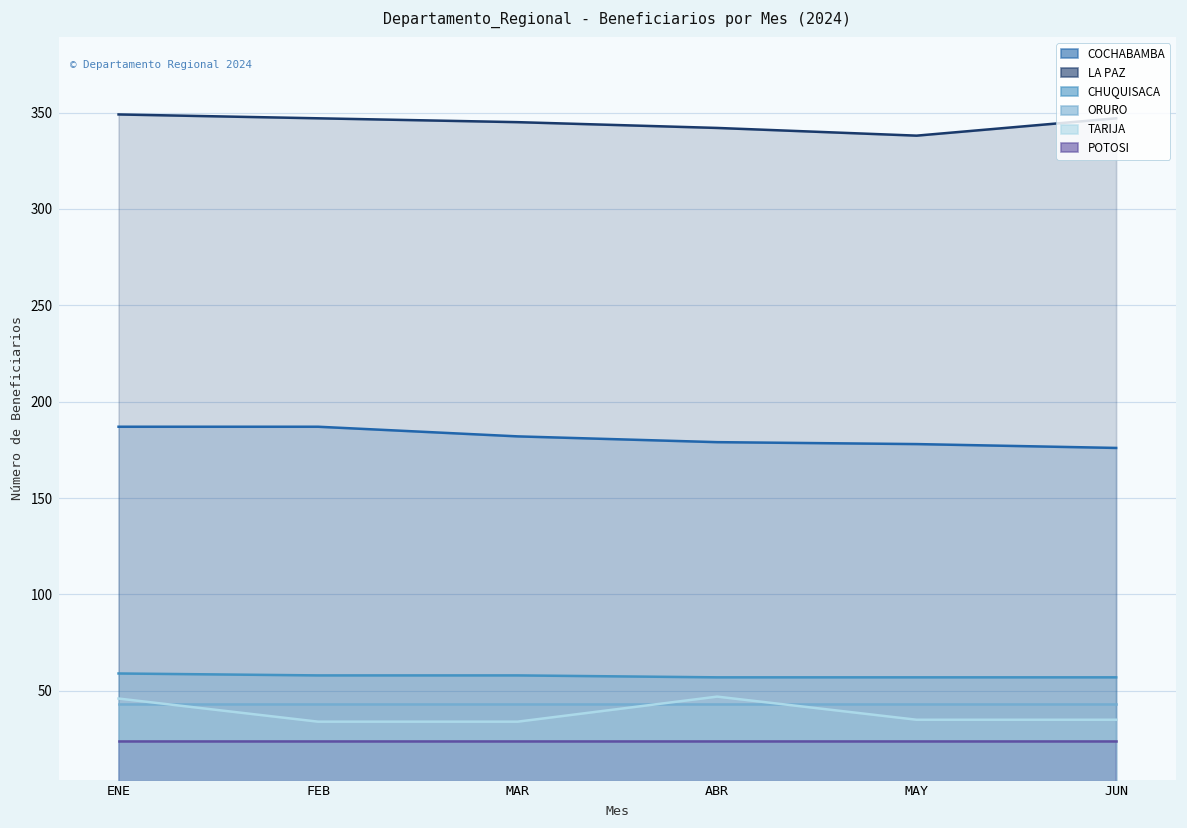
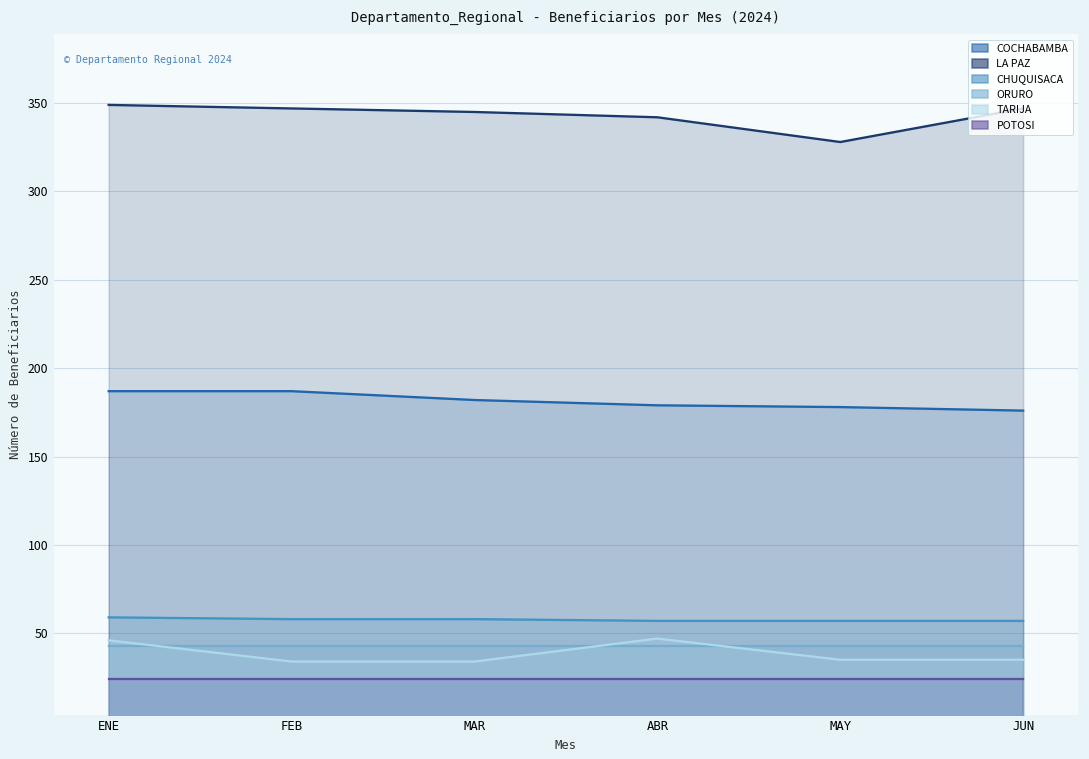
LA PAZ, MAY: 338 -> 328
